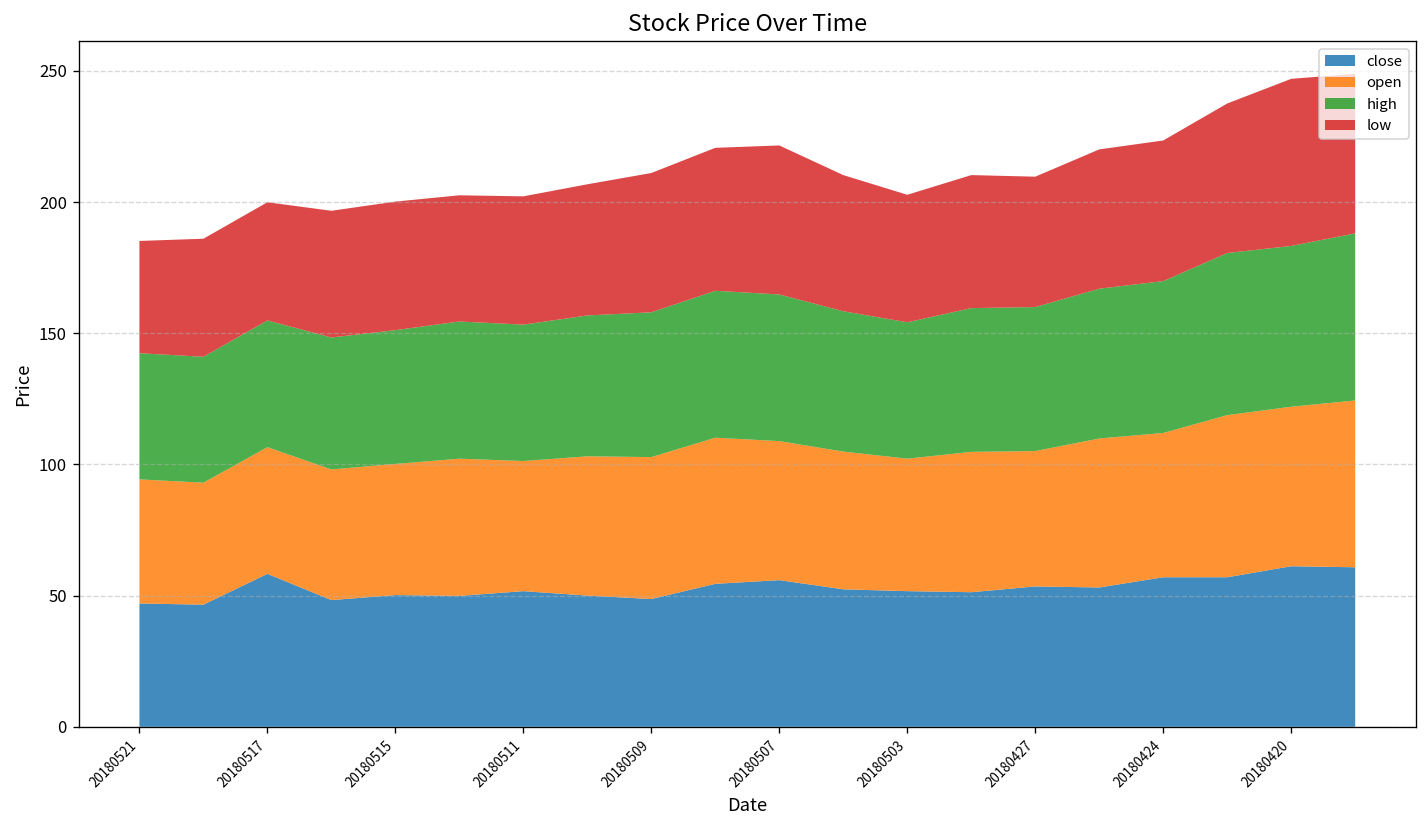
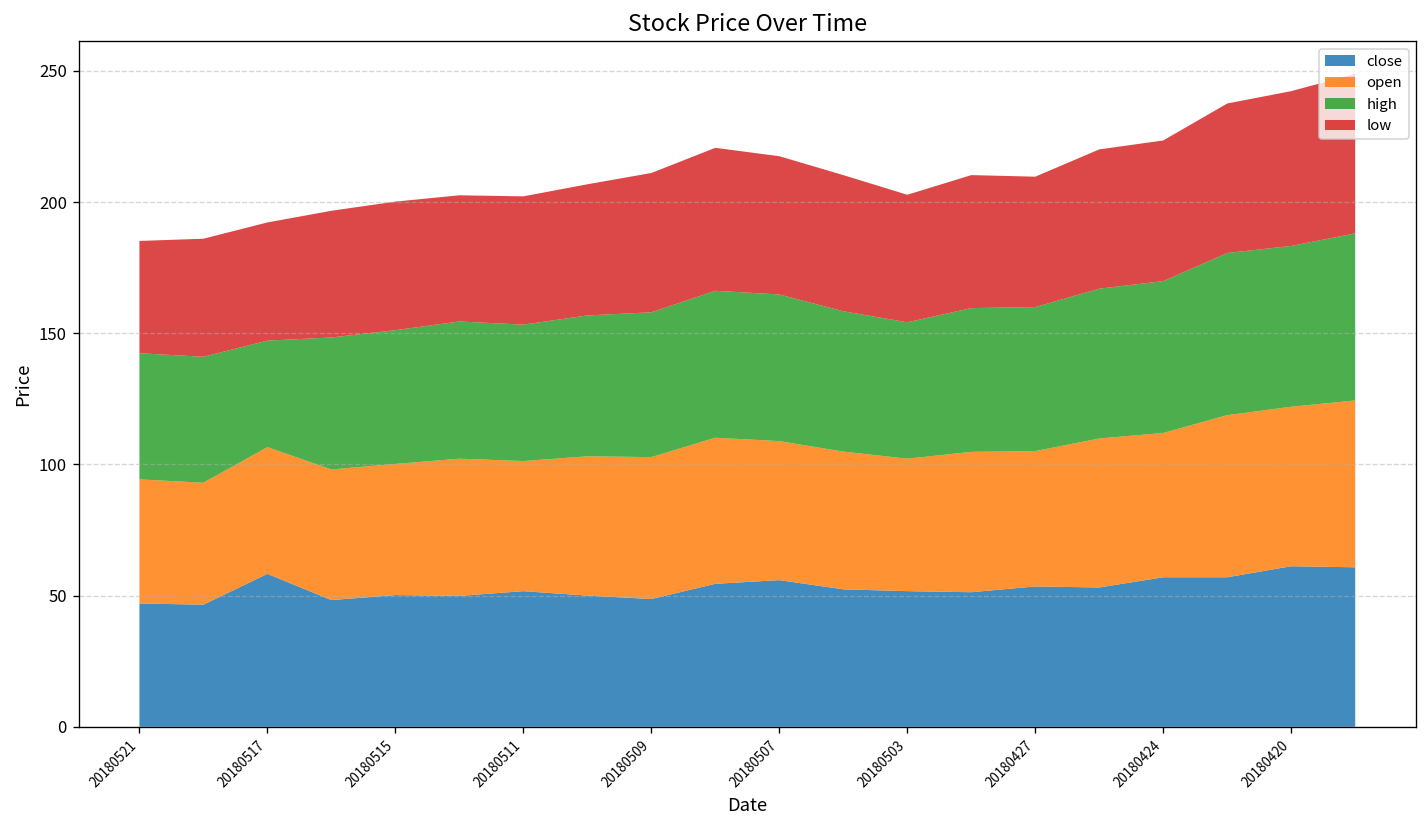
high, 20180517: 48 -> 41
low, 20180507: 57 -> 53
low, 20180420: 64 -> 59
